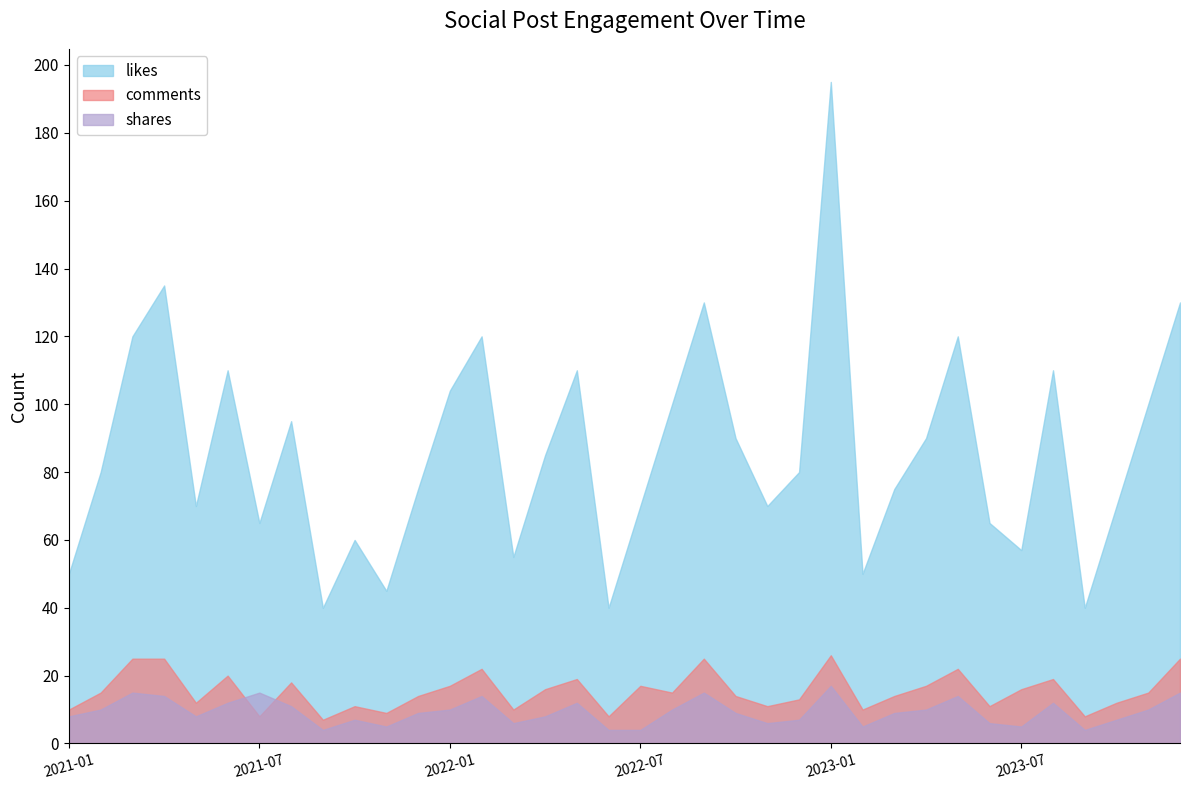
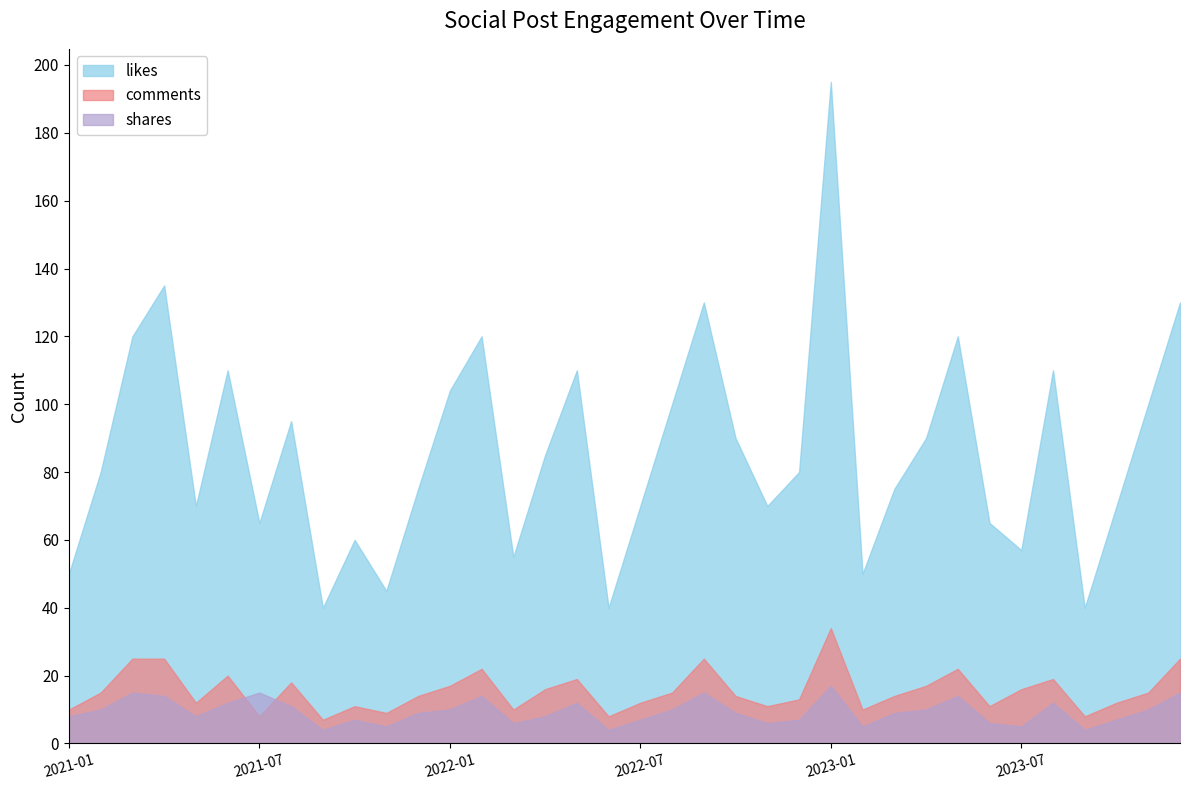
comments, 2022-07: 17 -> 12
shares, 2022-07: 4 -> 7
comments, 2023-01: 26 -> 34
